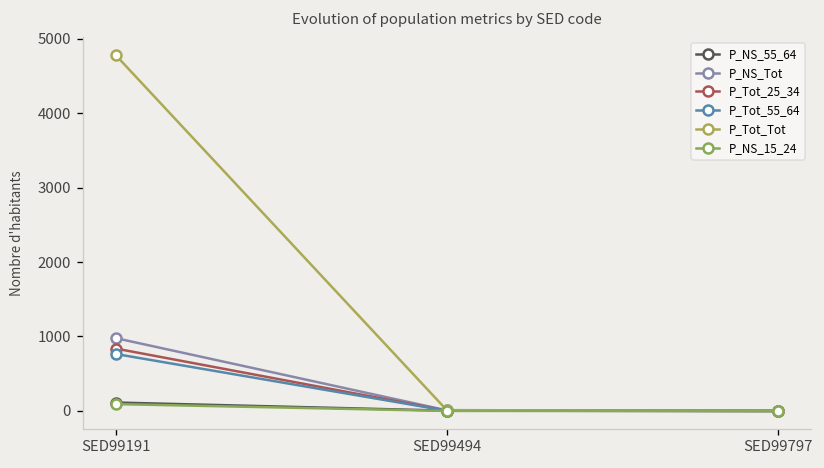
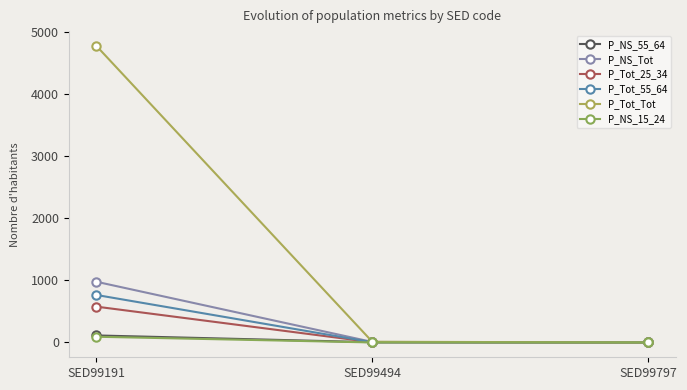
P_Tot_25_34, SED99191: 800 -> 600
